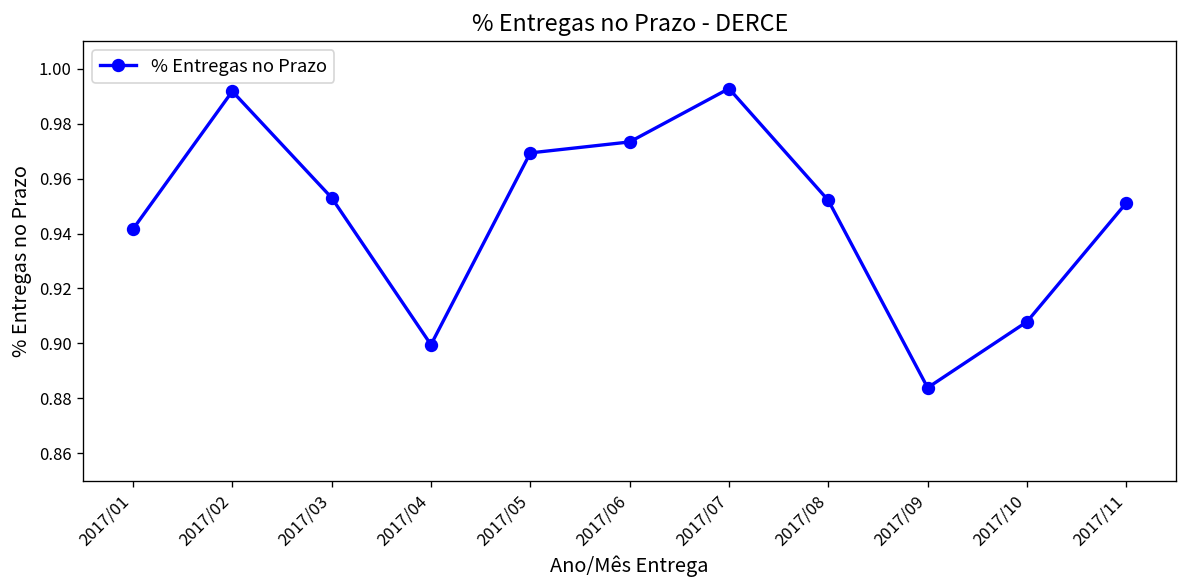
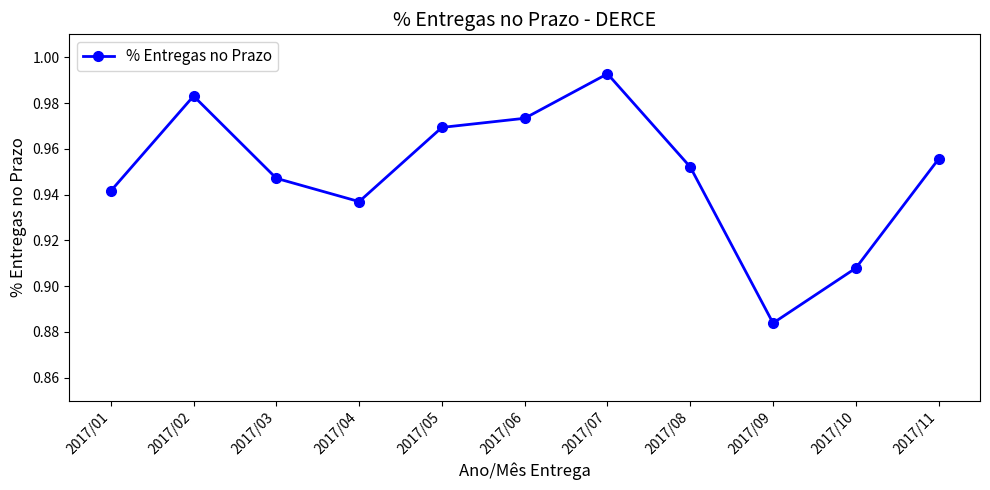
2017/02: 0.992 -> 0.983
2017/03: 0.953 -> 0.947
2017/04: 0.900 -> 0.937
2017/11: 0.951 -> 0.956
